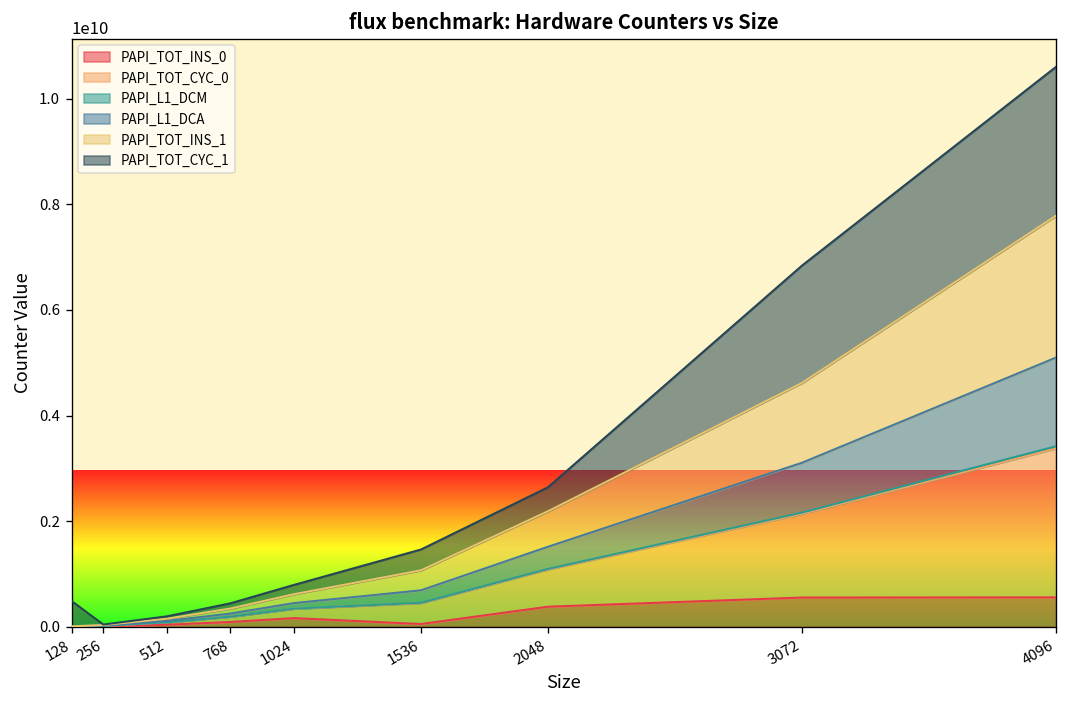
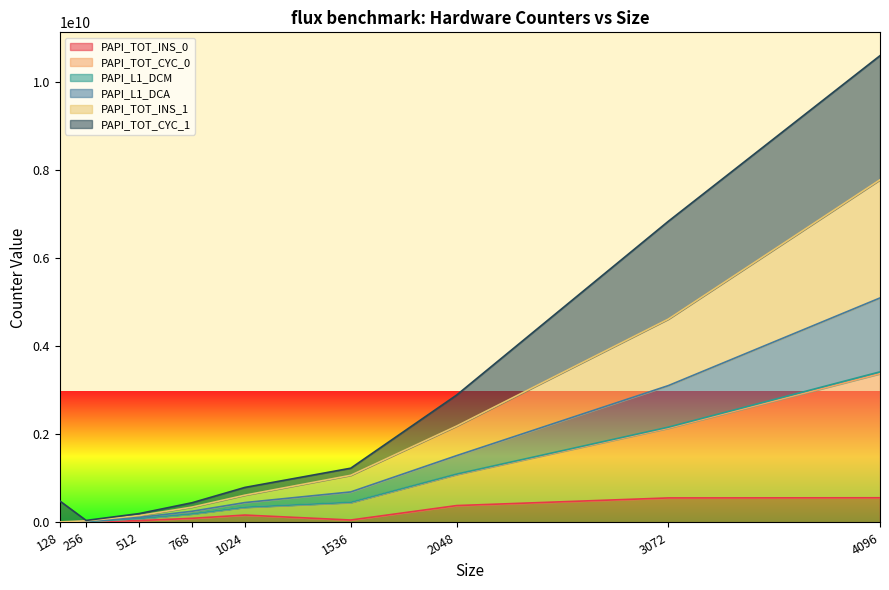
PAPI_TOT_CYC_1, 1536: 400000000 -> 200000000
PAPI_TOT_CYC_1, 2048: 500000000 -> 700000000
